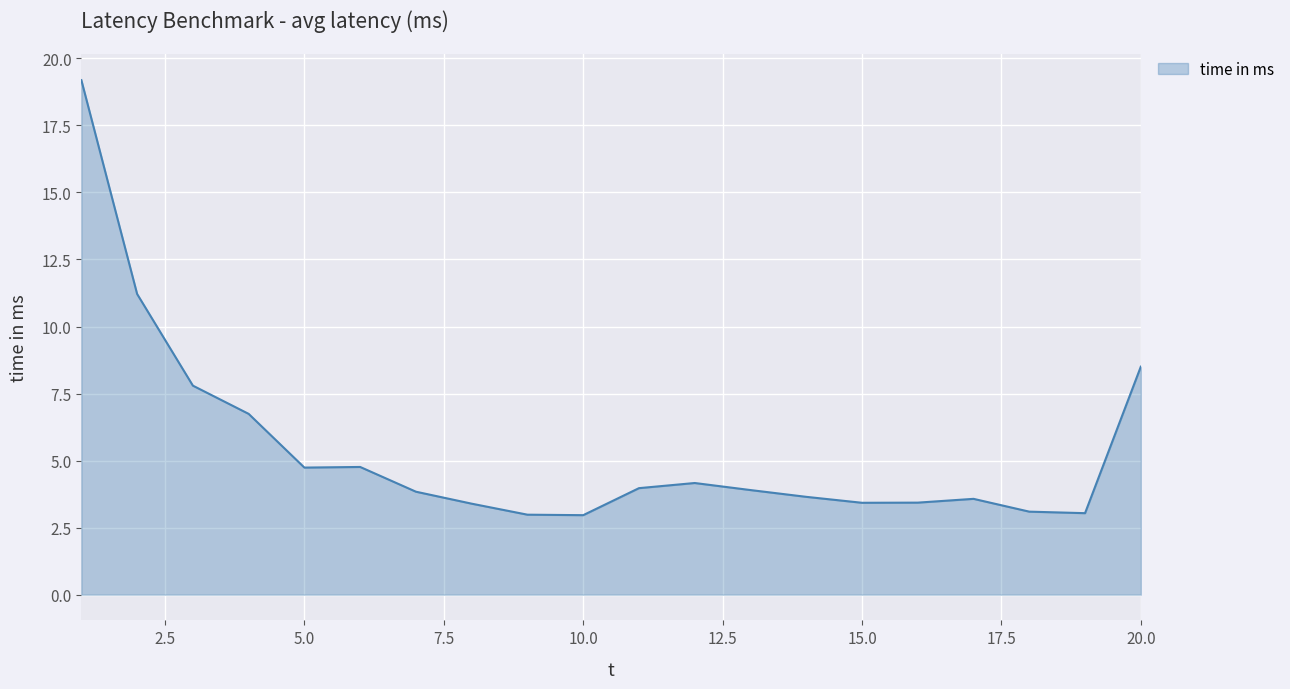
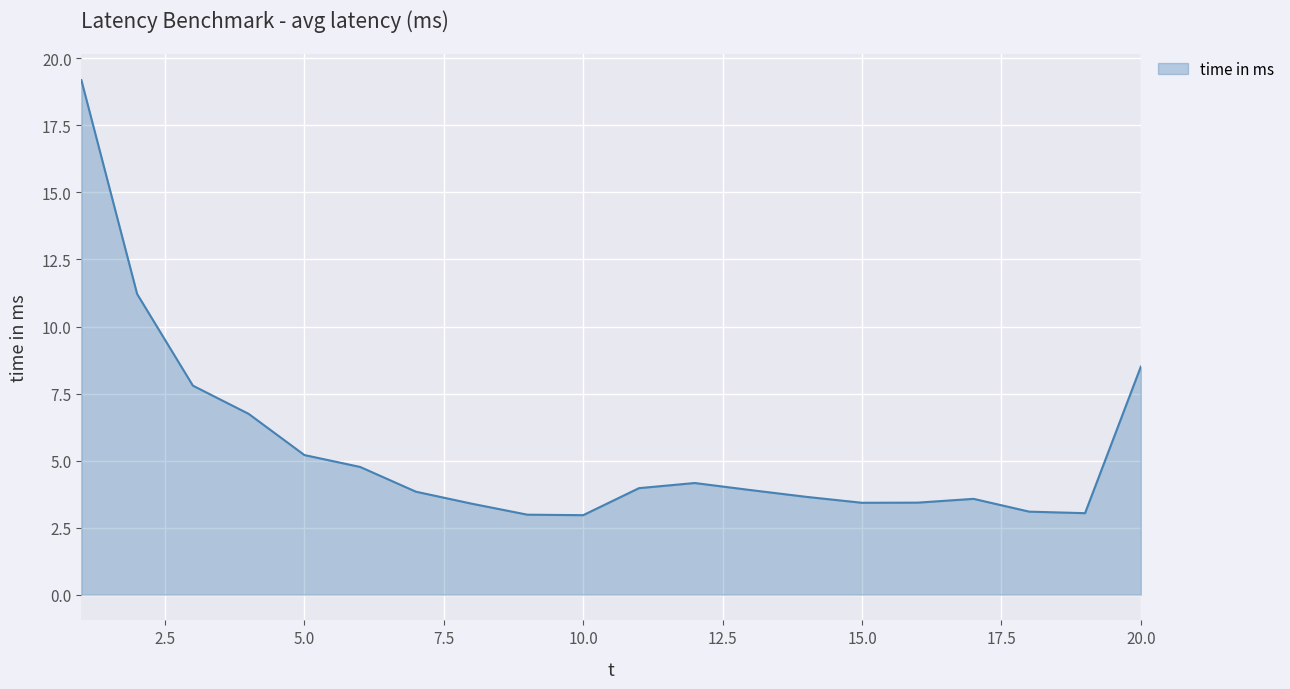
5.0: 4.7 -> 5.2
